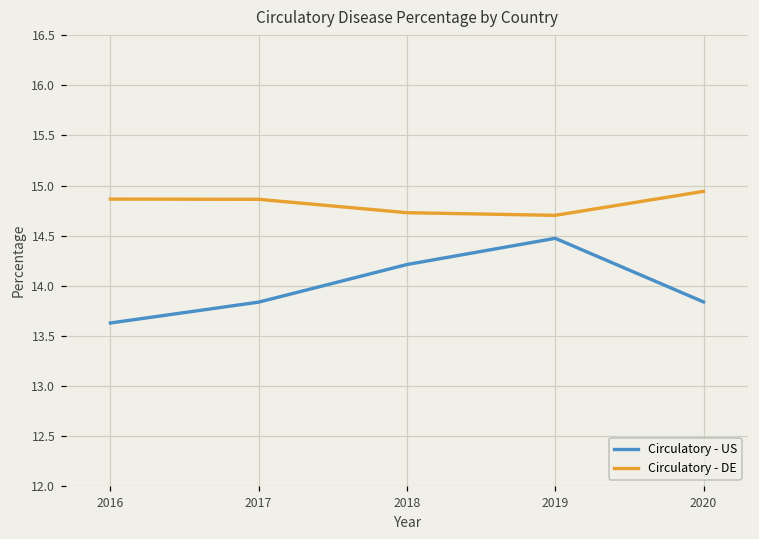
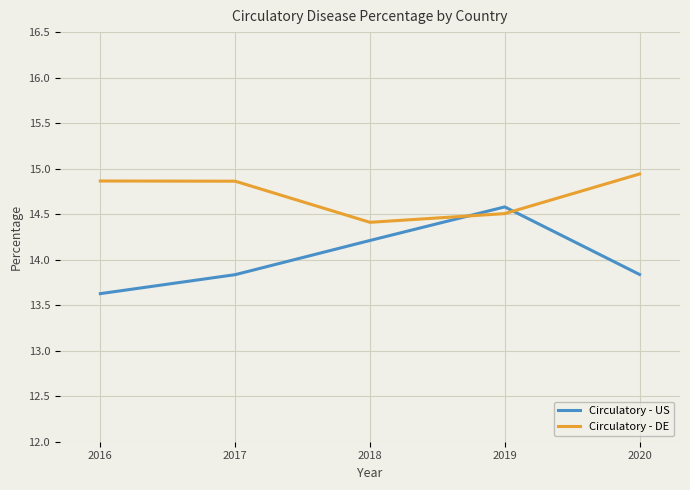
Circulatory - DE, 2018: 14.7 -> 14.4
Circulatory - US, 2019: 14.5 -> 14.6
Circulatory - DE, 2019: 14.7 -> 14.5
